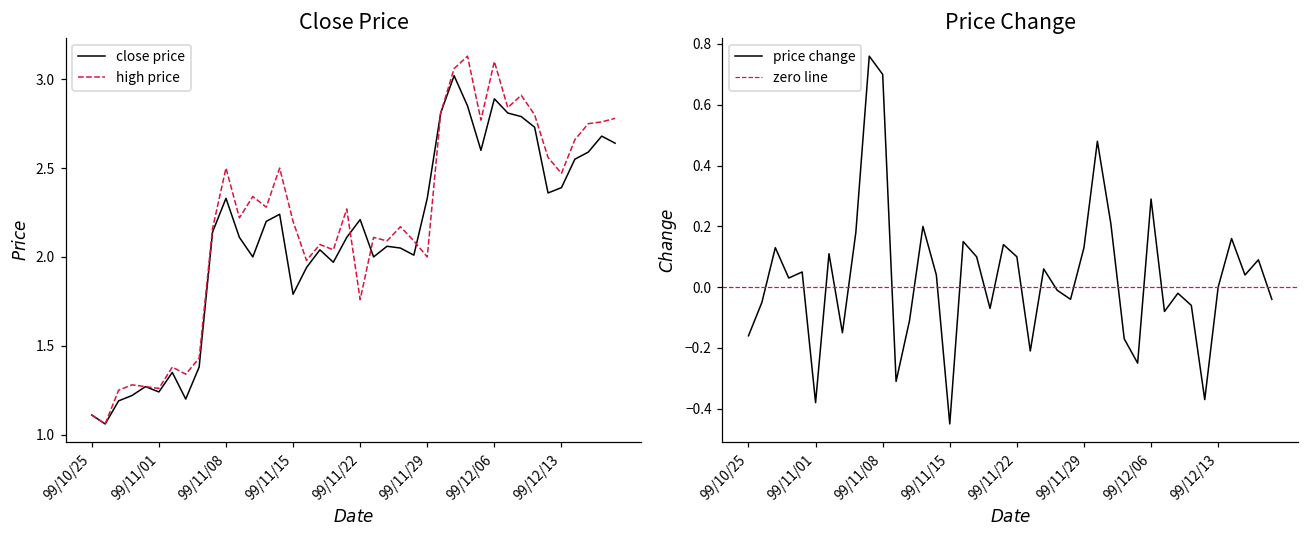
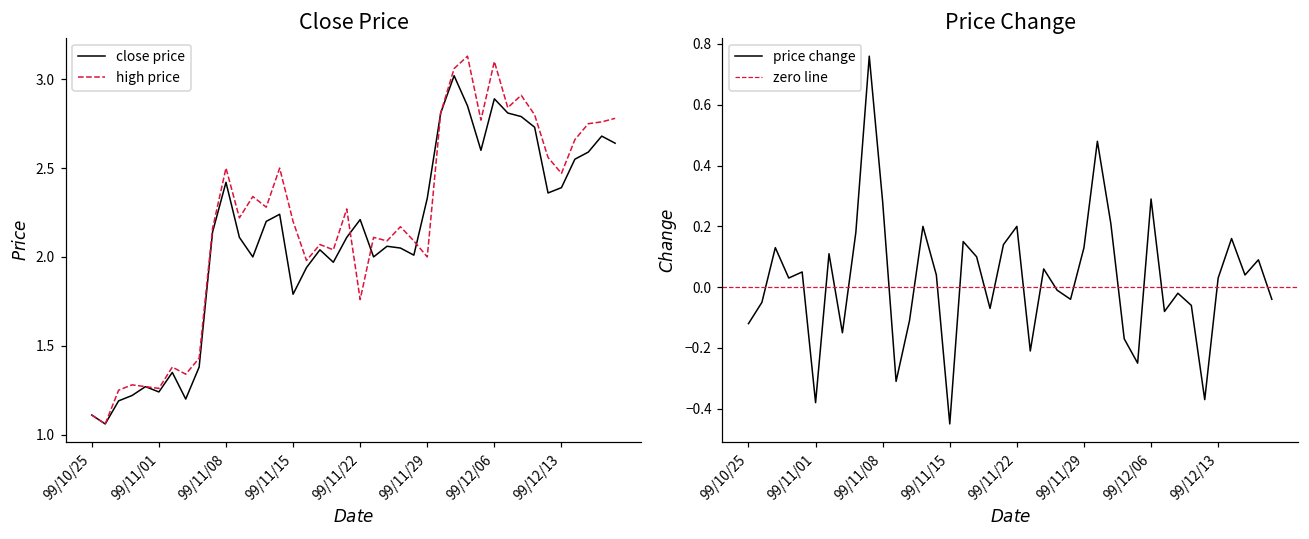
Close Price, close price, 99/11/08: 2.33 -> 2.42
Price Change, 99/10/25: -0.16 -> -0.12
Price Change, 99/11/08: 0.70 -> 0.28
Price Change, 99/11/22: 0.1 -> 0.2
Price Change, 99/12/13: 0.00 -> 0.03
